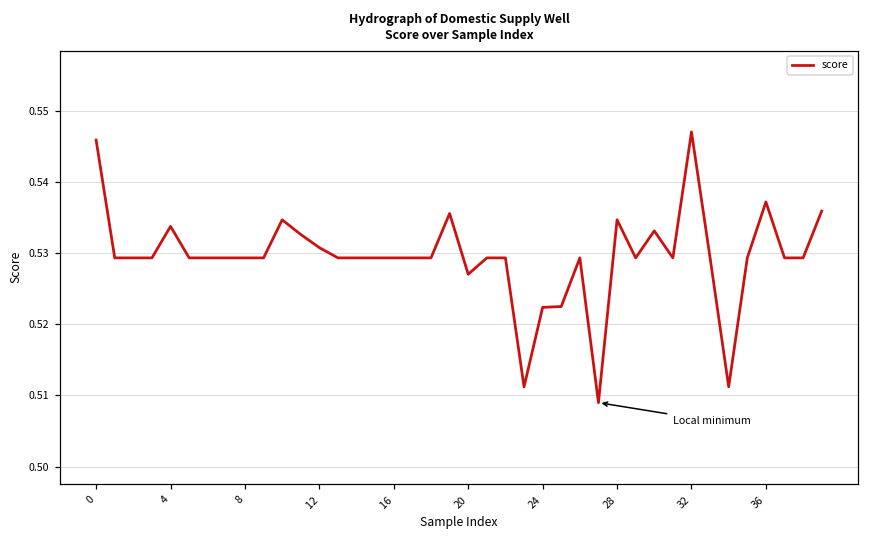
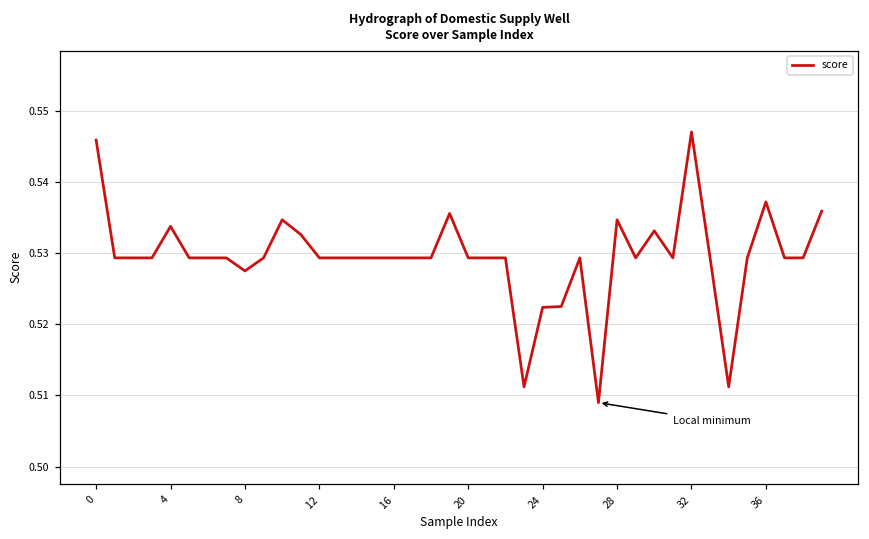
8: 0.529 -> 0.528
12: 0.531 -> 0.529
20: 0.527 -> 0.529
